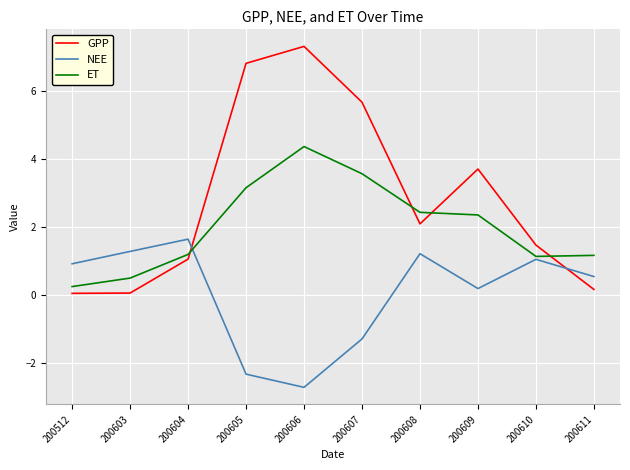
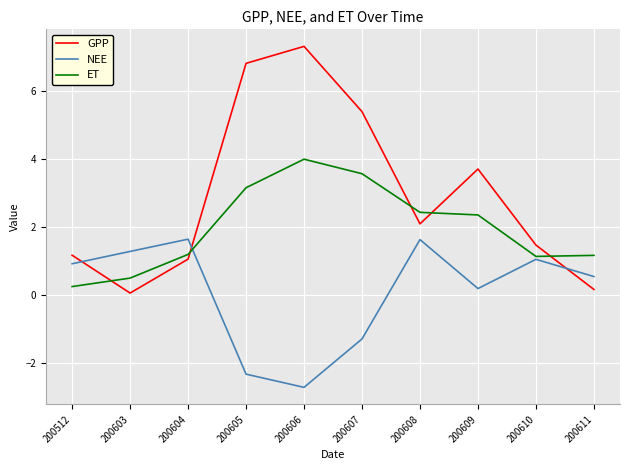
GPP, 200512: 0.0 -> 1.2
ET, 200606: 4.4 -> 4.0
GPP, 200607: 5.7 -> 5.4
NEE, 200608: 1.2 -> 1.6
